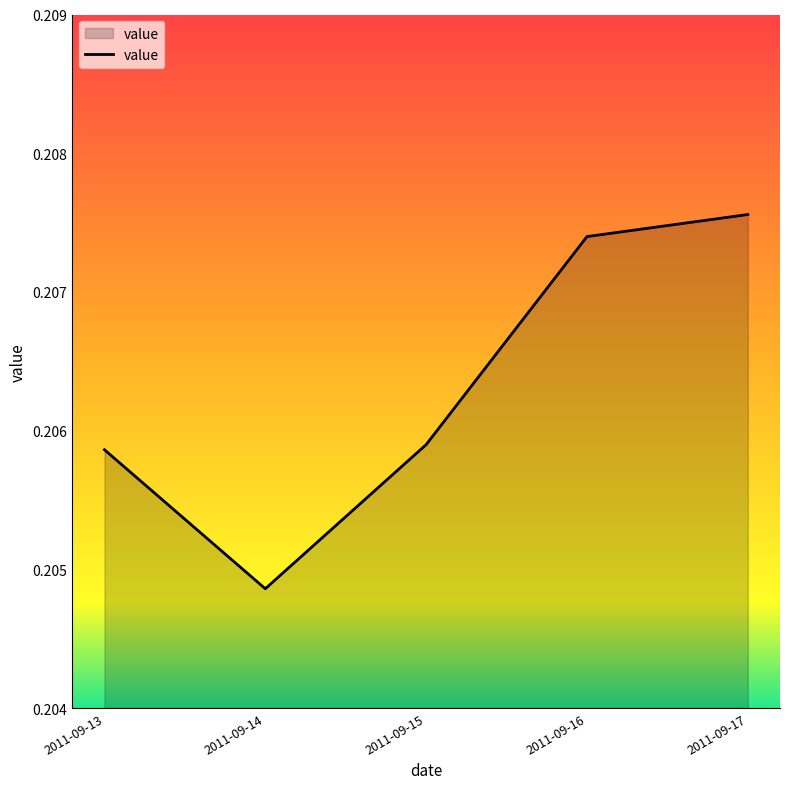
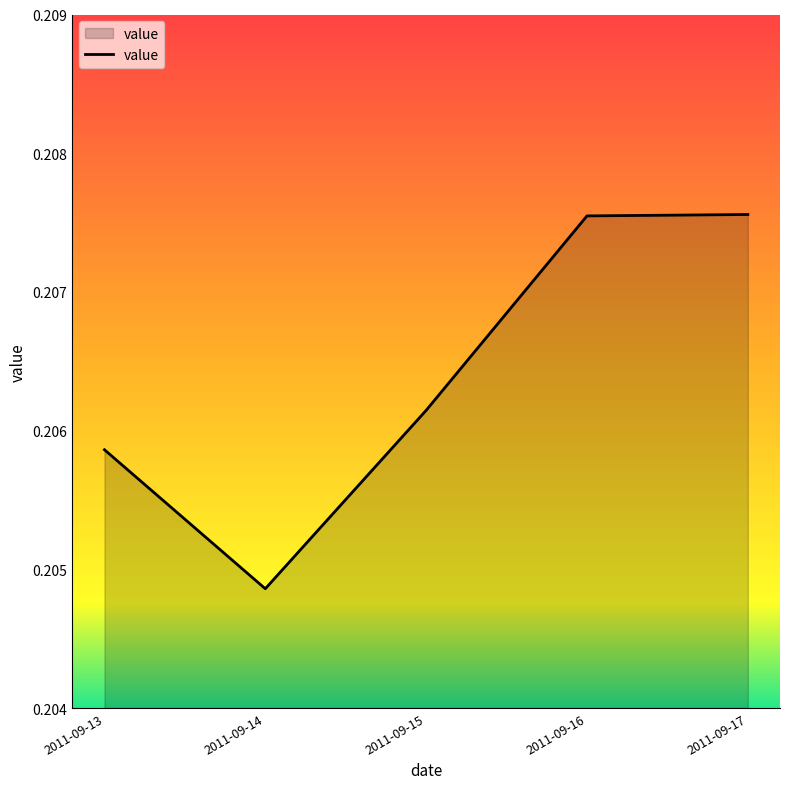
2011-09-15: 0.20590 -> 0.20615
2011-09-16: 0.20740 -> 0.20755
